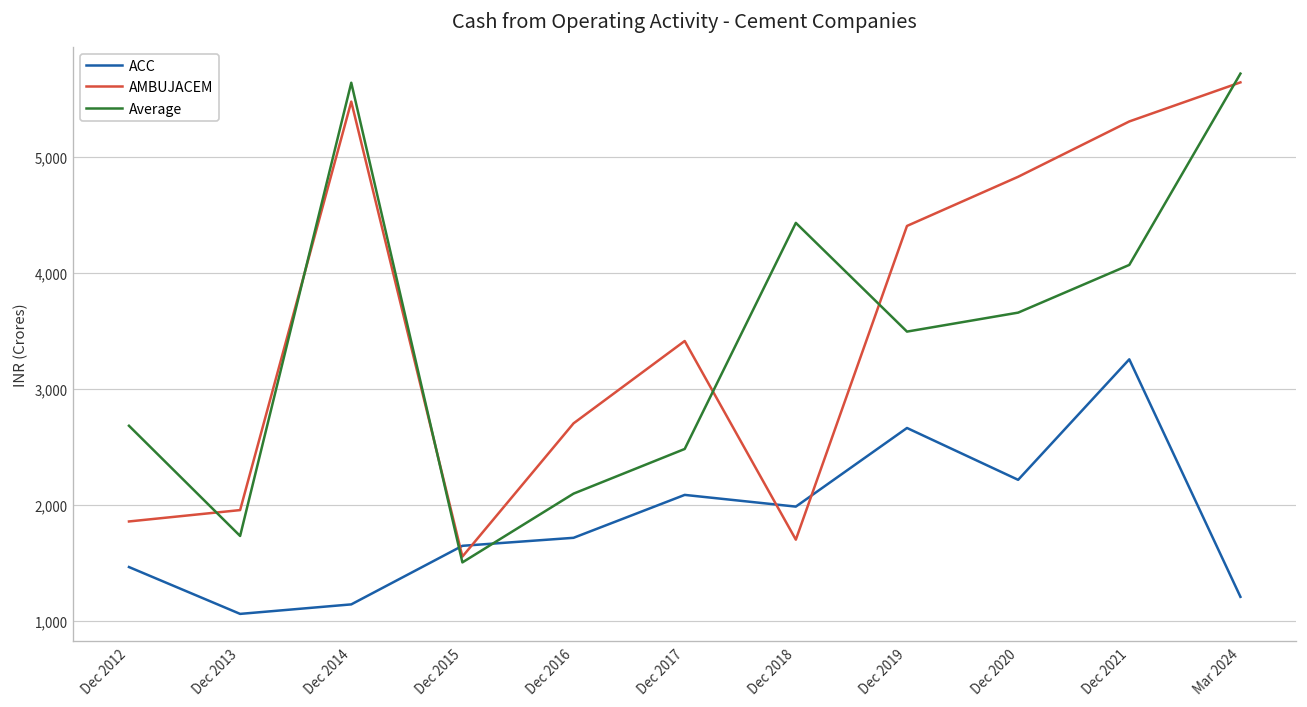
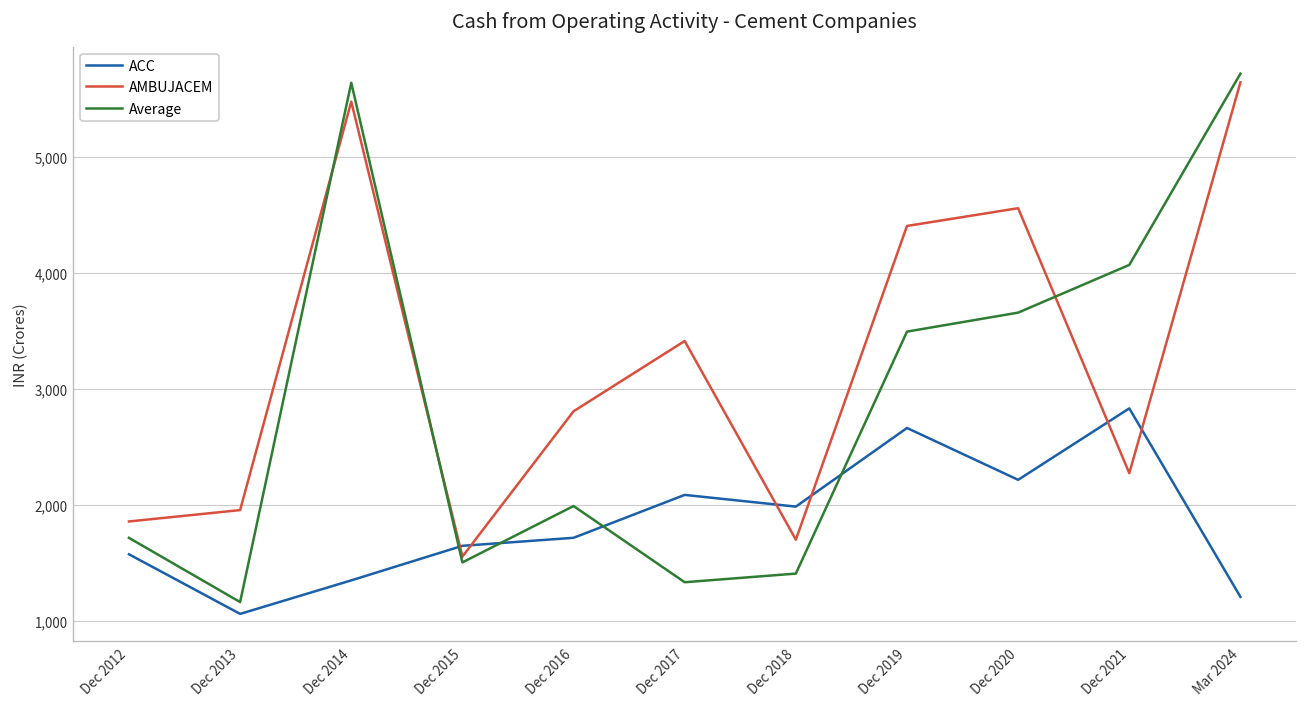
ACC, Dec 2012: 1,500 -> 1,600
Average, Dec 2012: 2,700 -> 1,700
Average, Dec 2013: 1,700 -> 1,200
ACC, Dec 2014: 1,100 -> 1,400
AMBUJACEM, Dec 2016: 2,700 -> 2,800
Average, Dec 2016: 2,100 -> 2,000
Average, Dec 2017: 2,500 -> 1,300
Average, Dec 2018: 4,400 -> 1,400
AMBUJACEM, Dec 2020: 4,800 -> 4,600
ACC, Dec 2021: 3,300 -> 2,800
AMBUJACEM, Dec 2021: 5,300 -> 2,300
